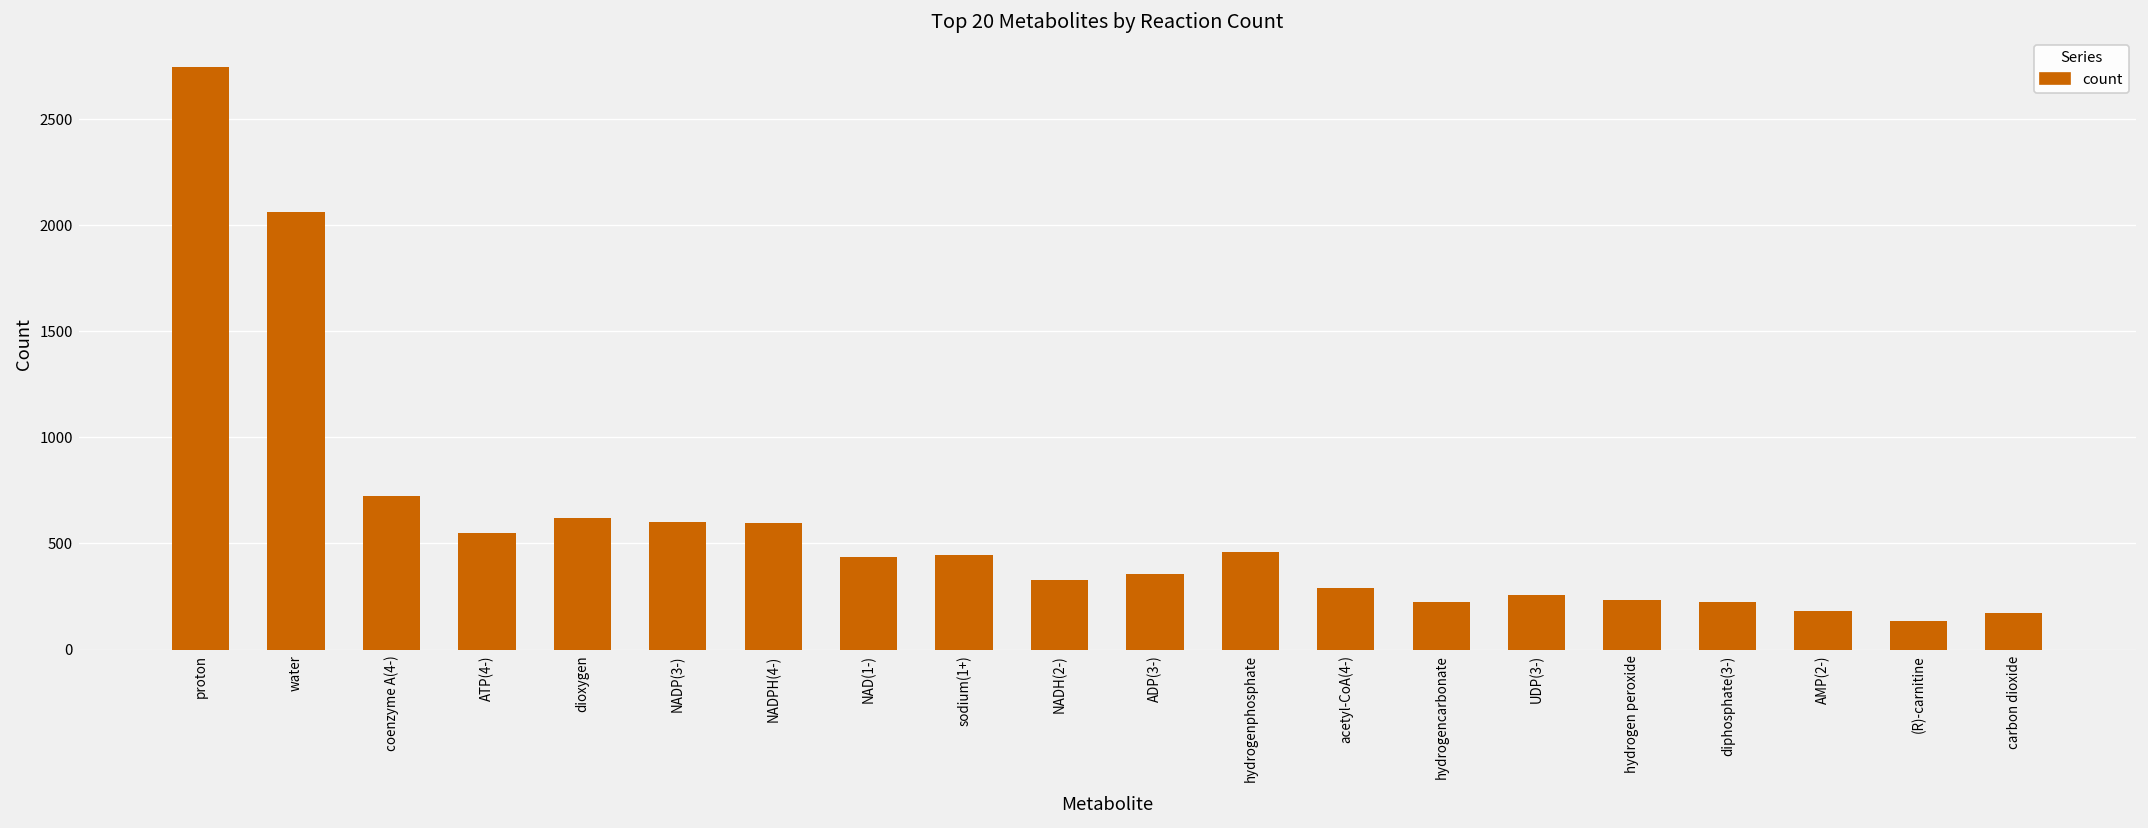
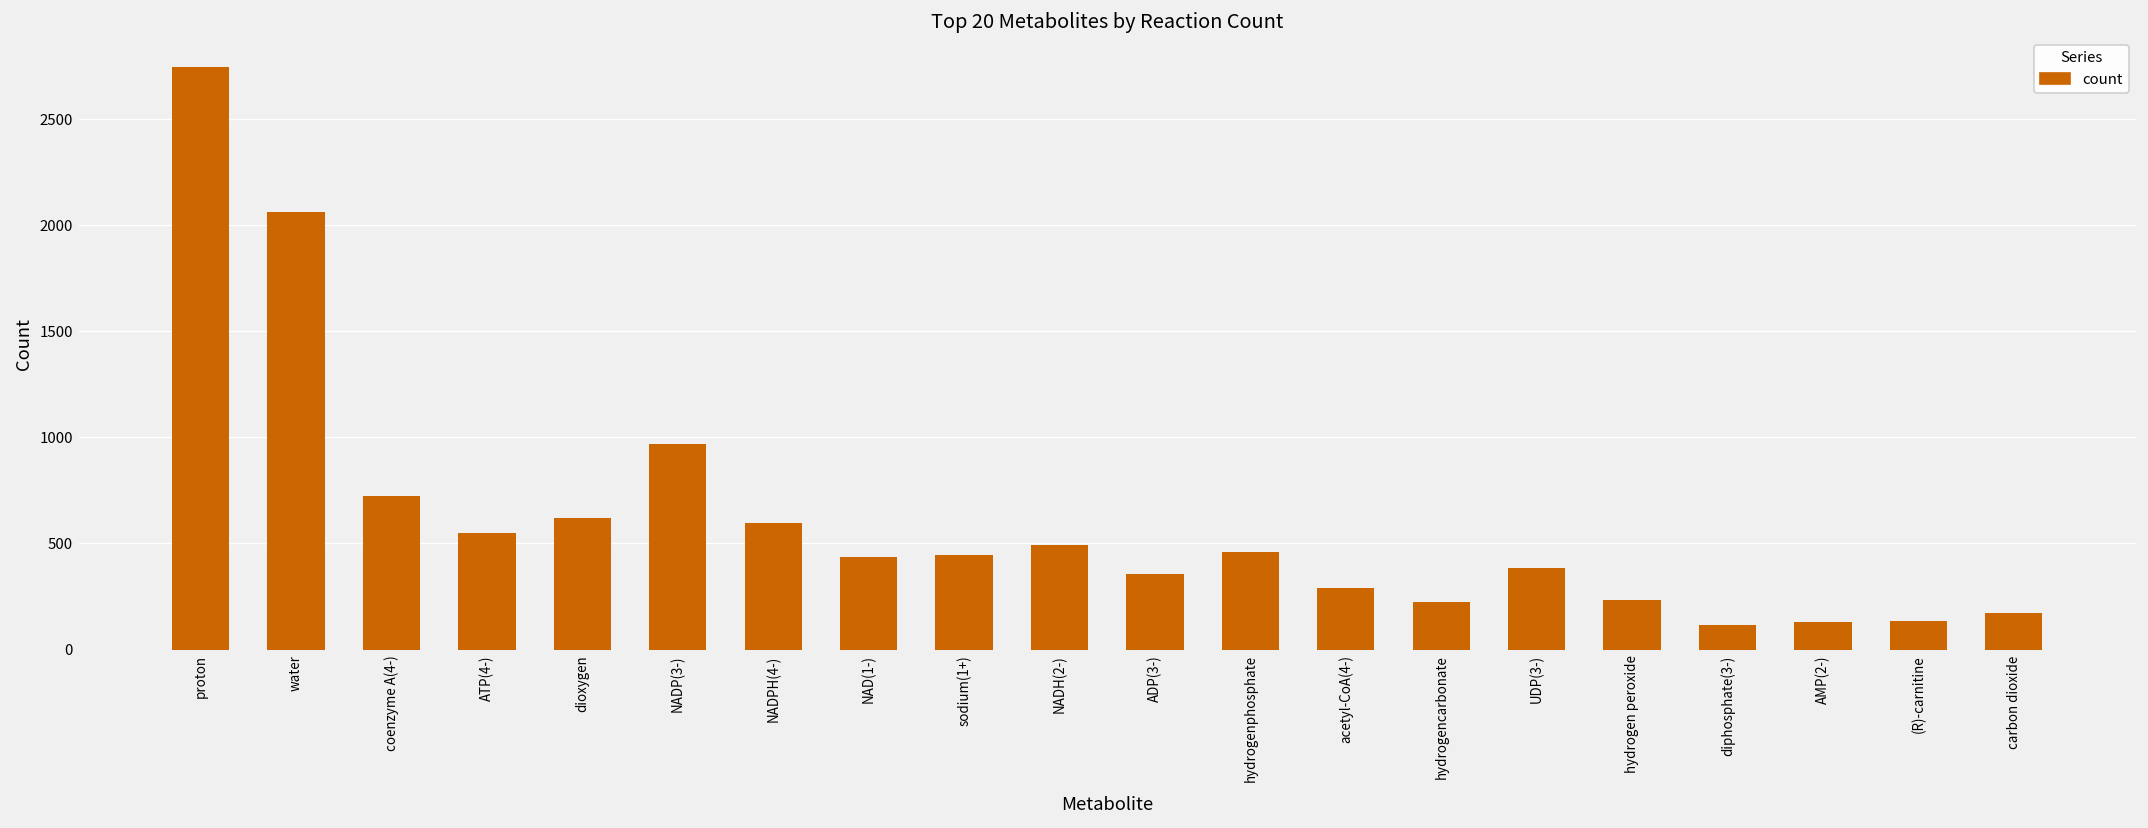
NADP(3-): 600 -> 970
NADH(2-): 330 -> 490
UDP(3-): 260 -> 380
diphosphate(3-): 220 -> 120
AMP(2-): 180 -> 130
